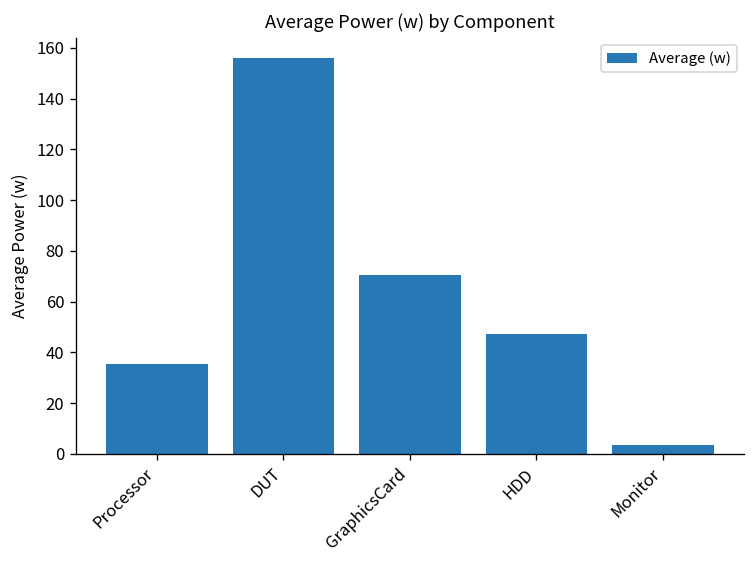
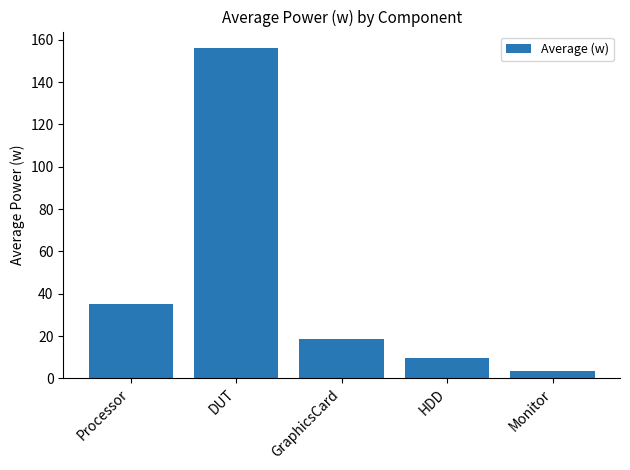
GraphicsCard: 71 -> 18
HDD: 47 -> 10
